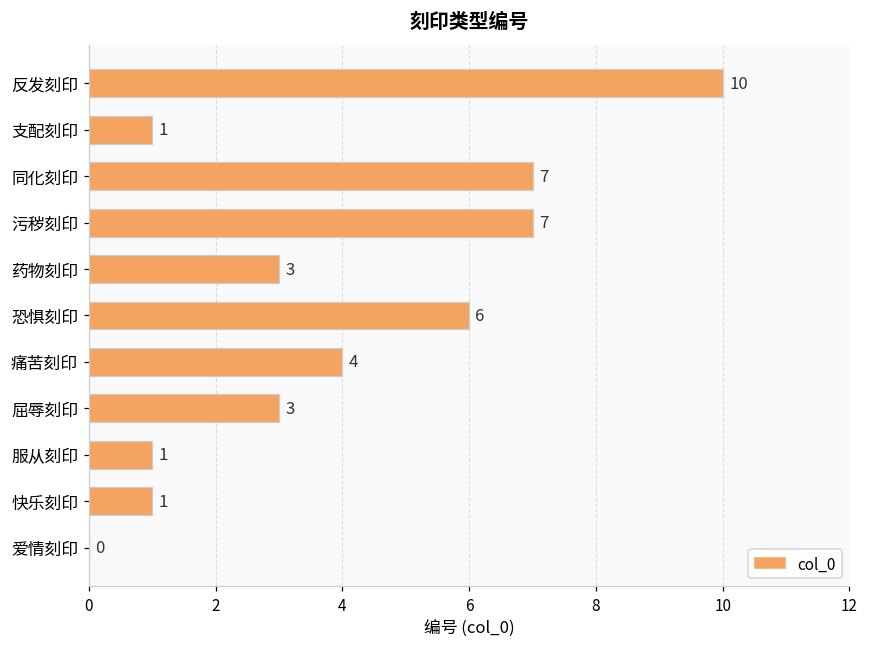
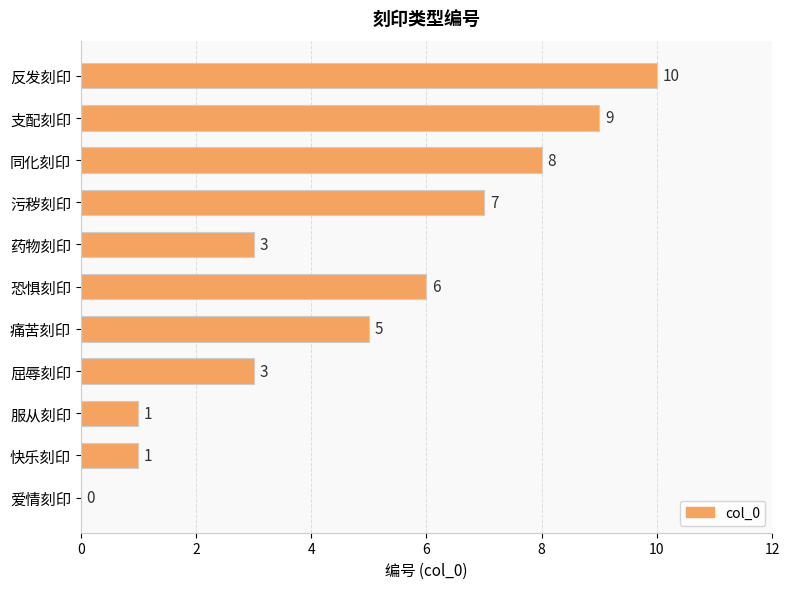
支配刻印: 1 -> 9
同化刻印: 7 -> 8
痛苦刻印: 4 -> 5
